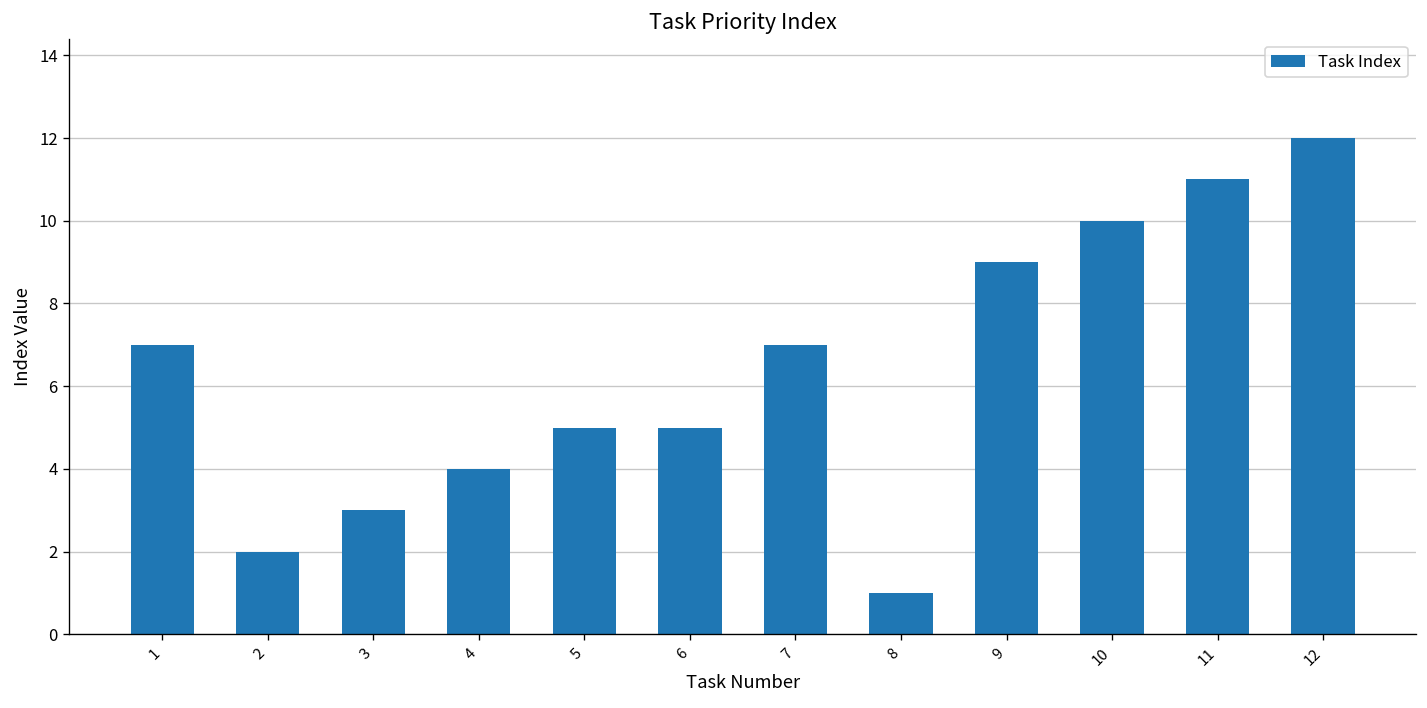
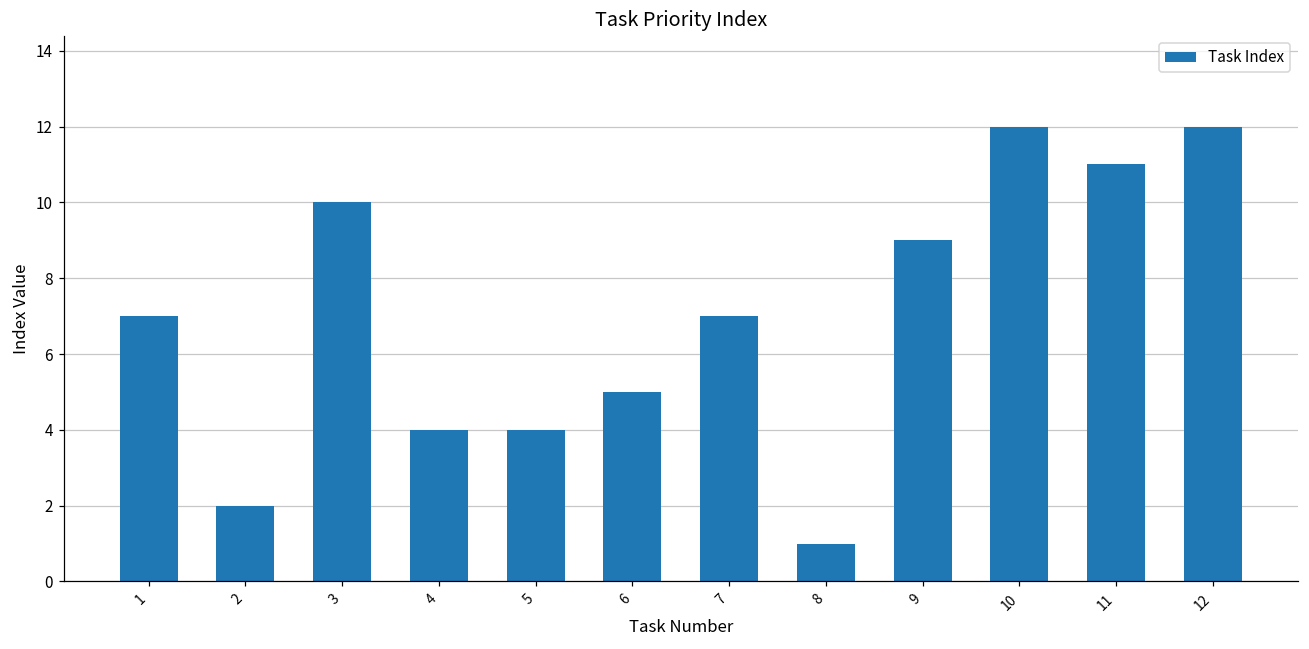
3: 3 -> 10
5: 5 -> 4
10: 10 -> 12
